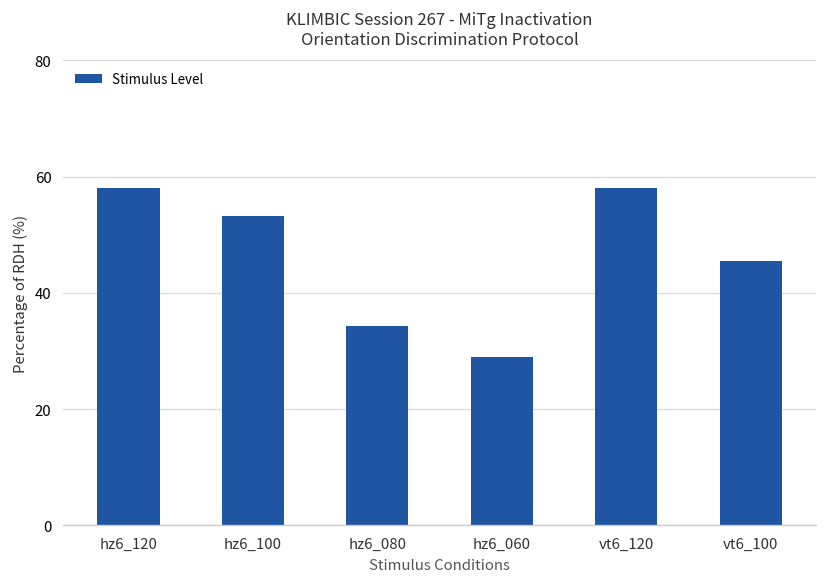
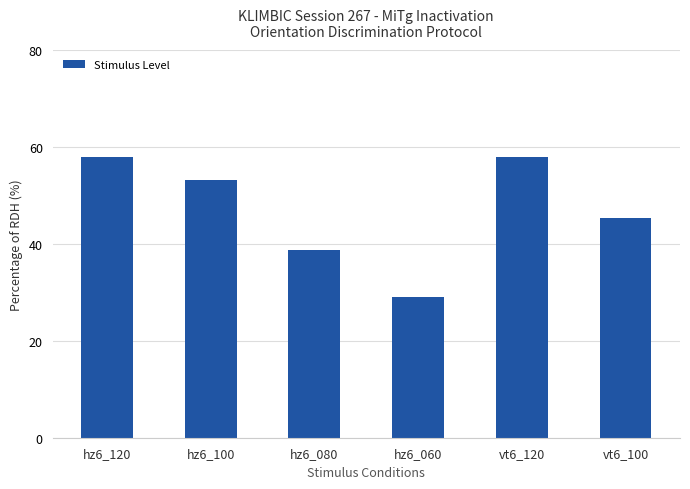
hz6_080: 34 -> 39
